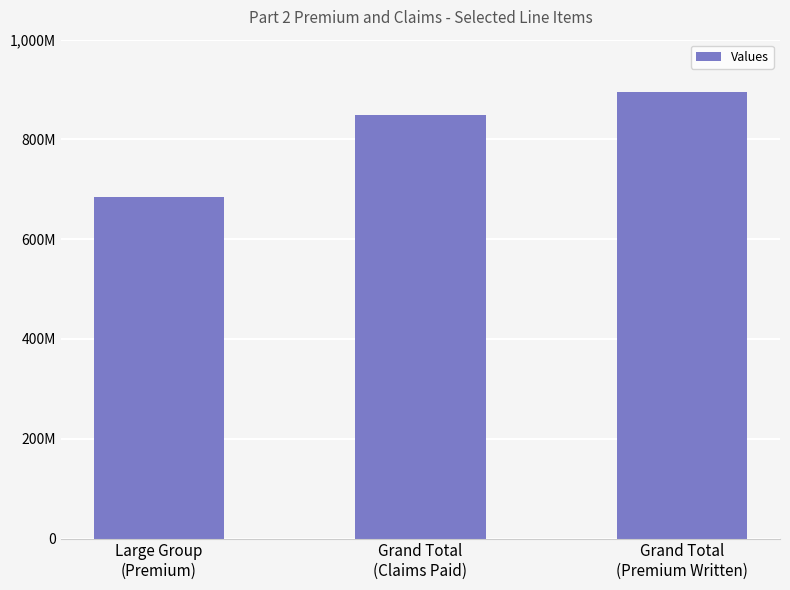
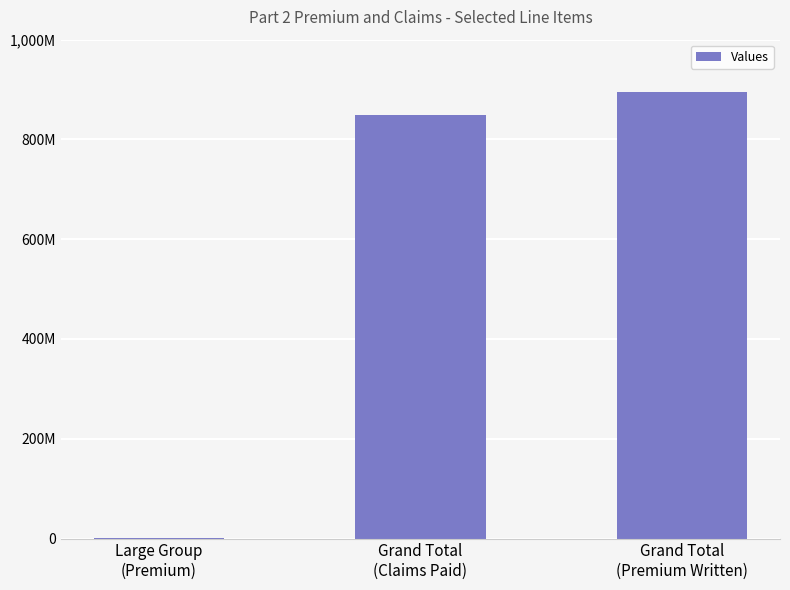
Large Group (Premium): 690,000,000 -> 0
